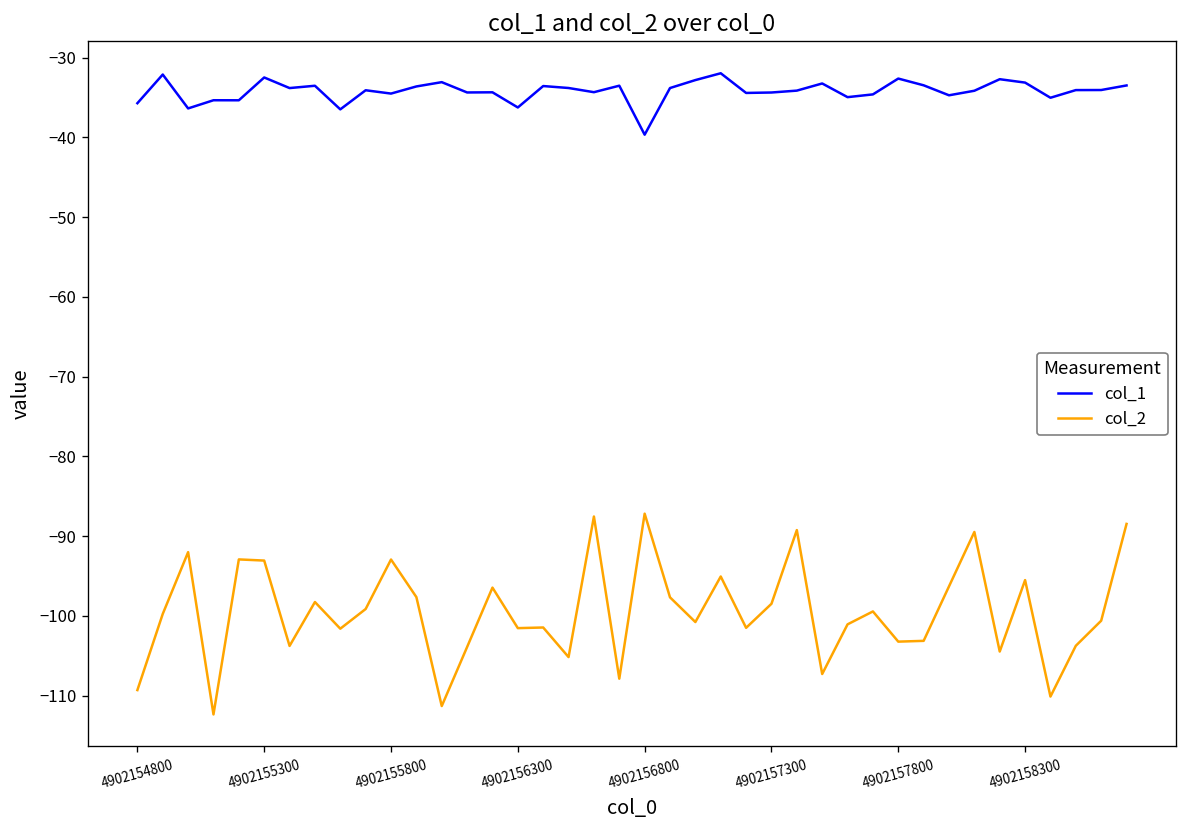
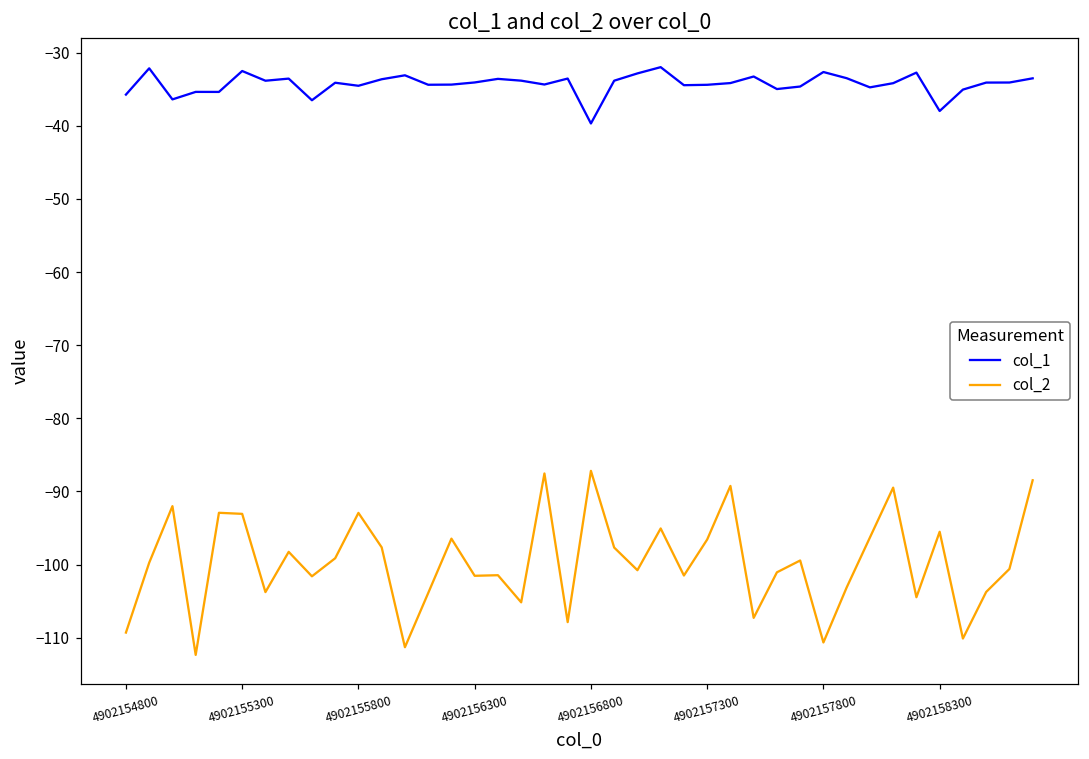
col_1, 4902156300: -36 -> -34
col_2, 4902157300: -98 -> -97
col_2, 4902157800: -103 -> -111
col_1, 4902158300: -33 -> -38
